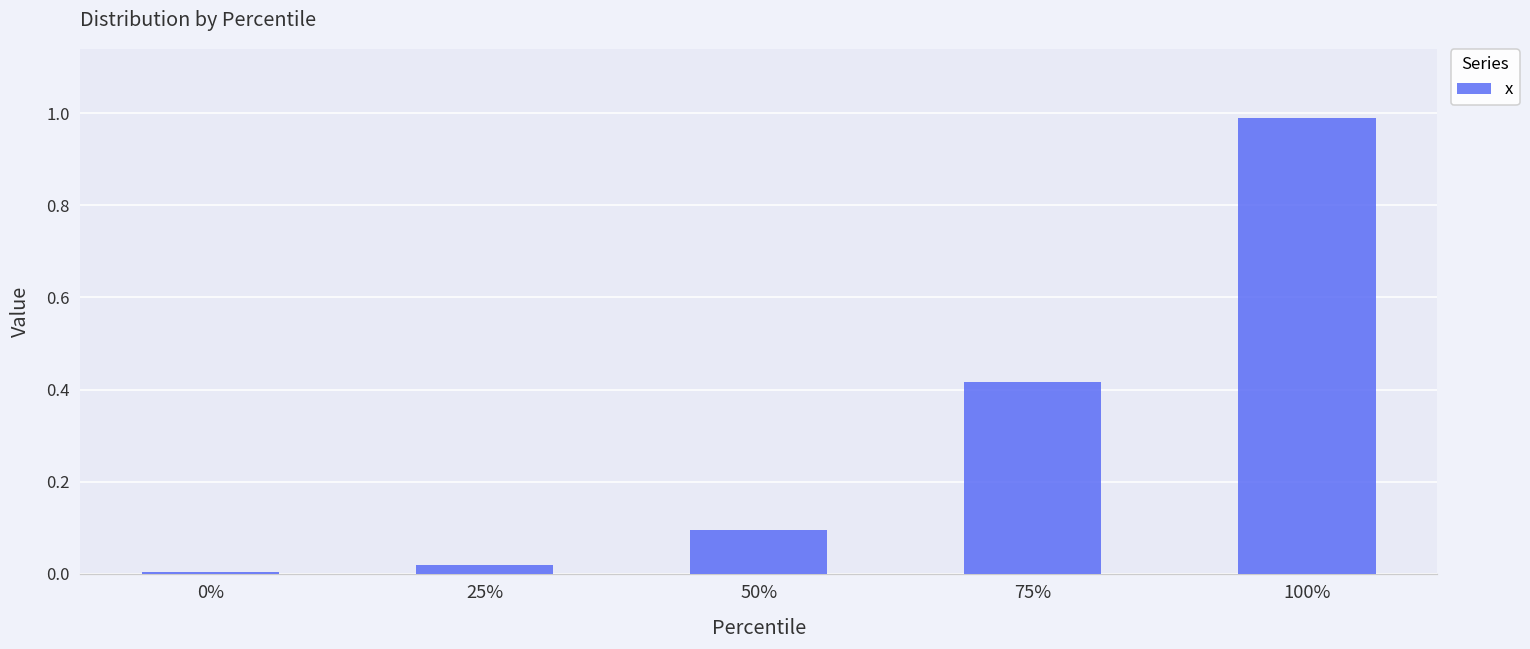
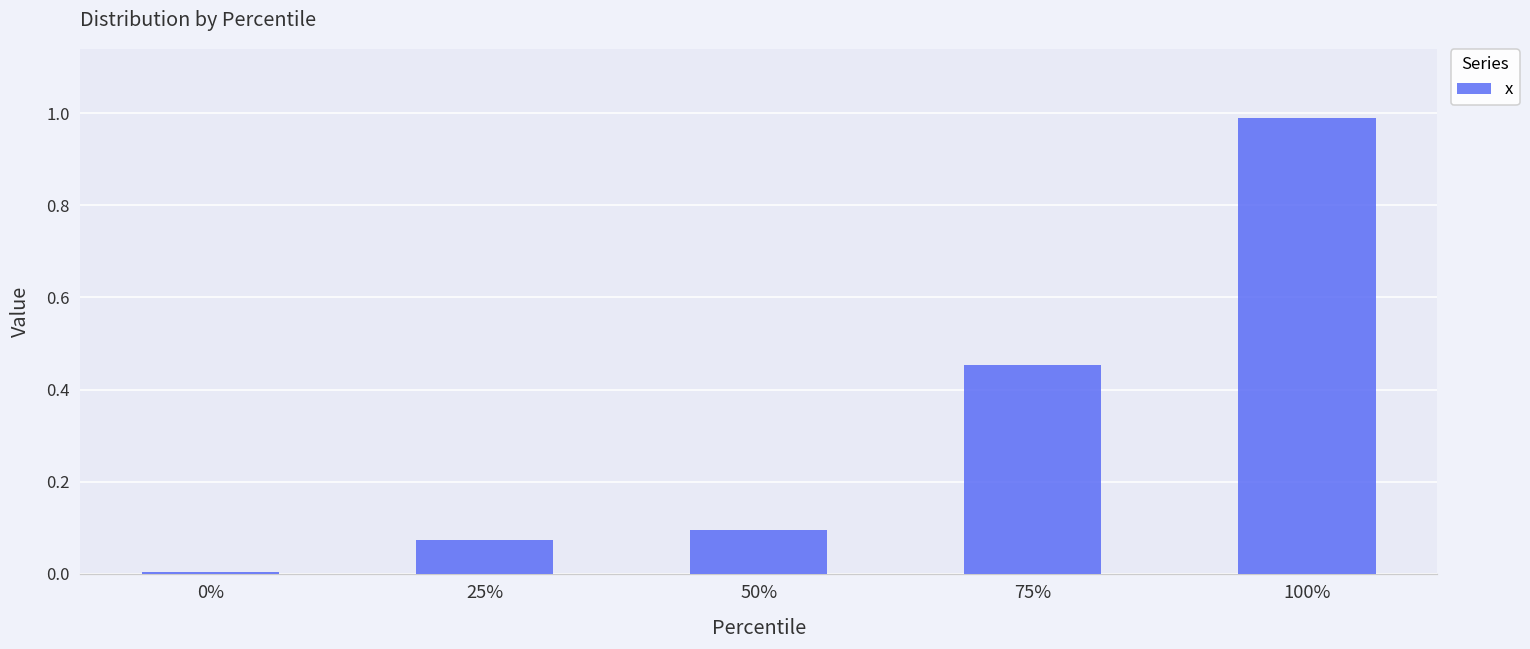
25%: 0.02 -> 0.07
75%: 0.42 -> 0.45
